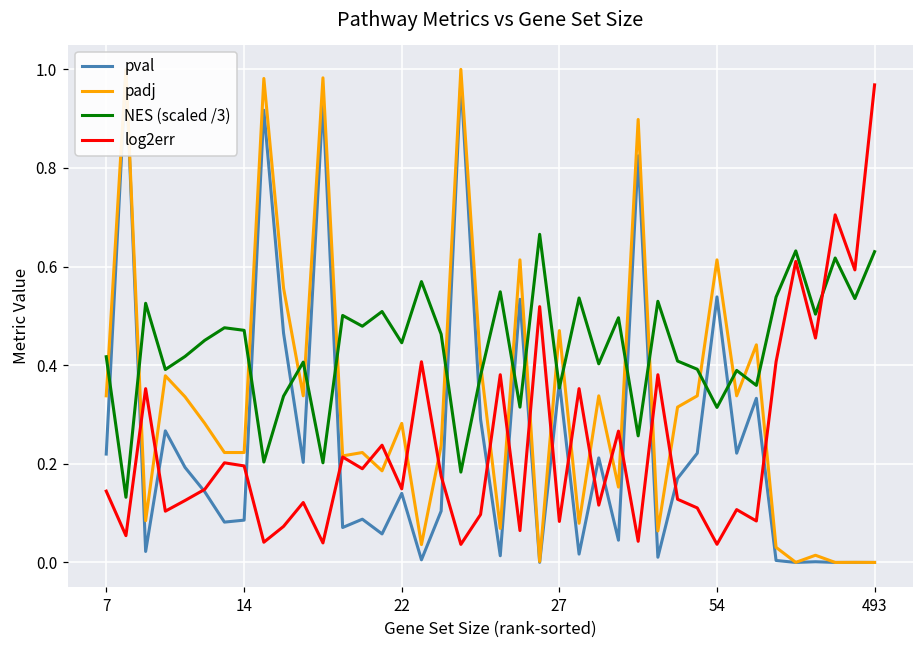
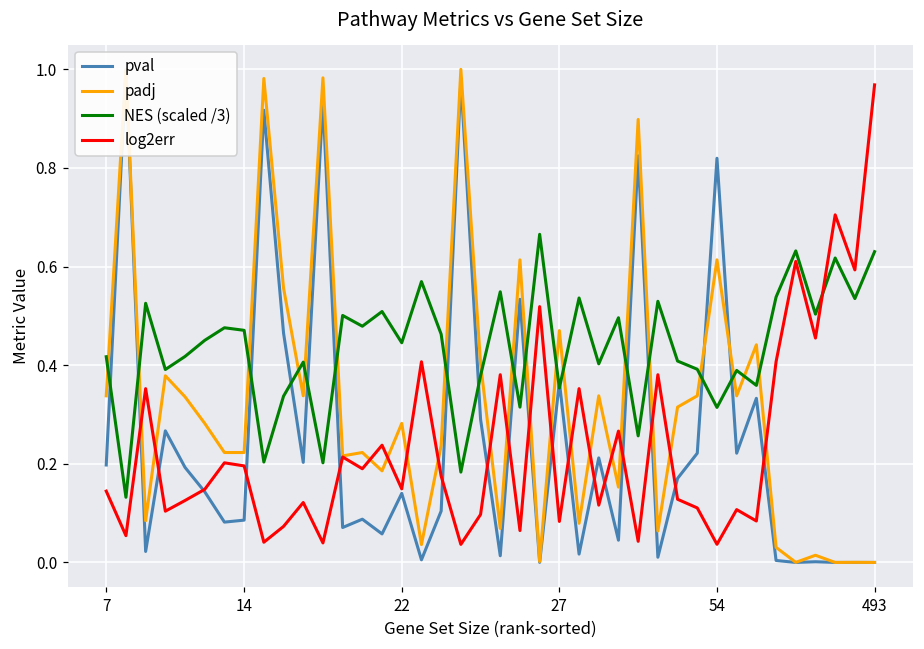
pval, 7: 0.22 -> 0.20
pval, 54: 0.54 -> 0.82
